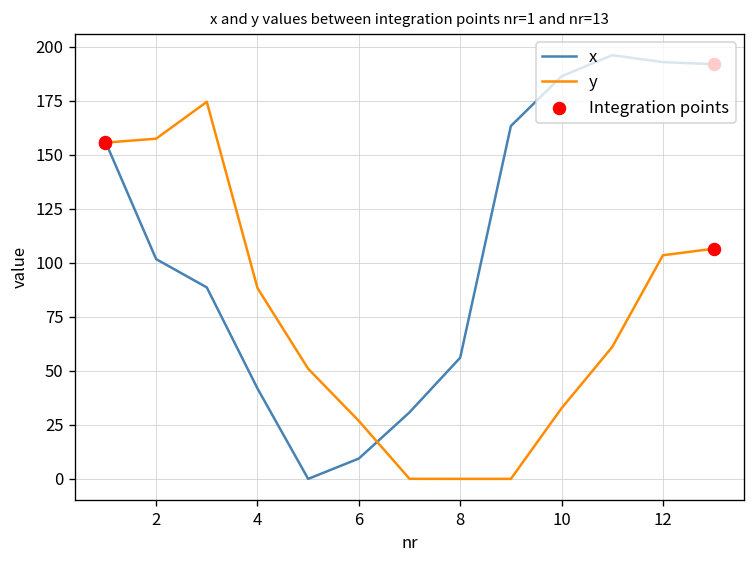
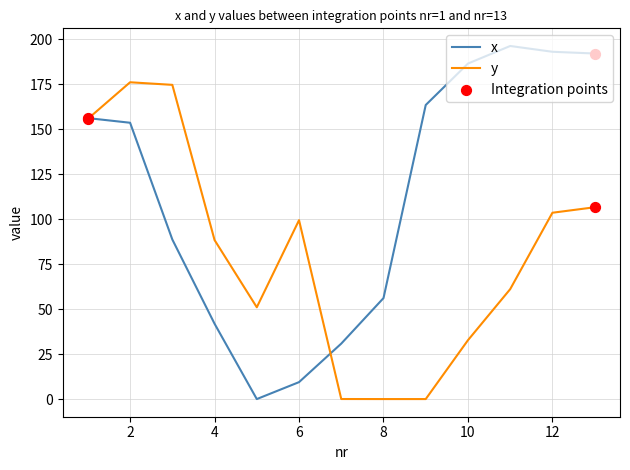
x, 2: 102 -> 153
y, 2: 157 -> 176
y, 6: 27 -> 99
